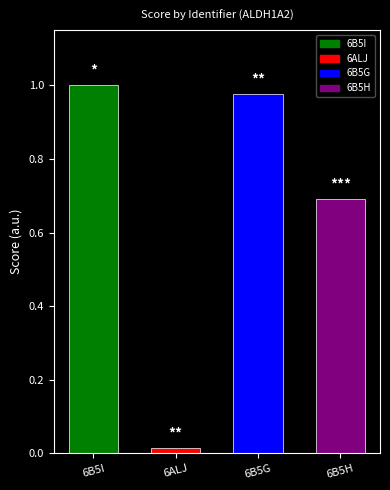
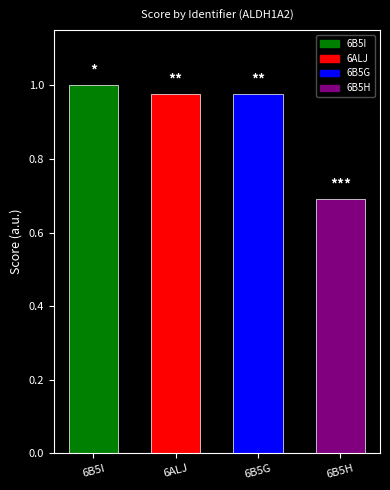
6ALJ: 0.02 -> 0.98
